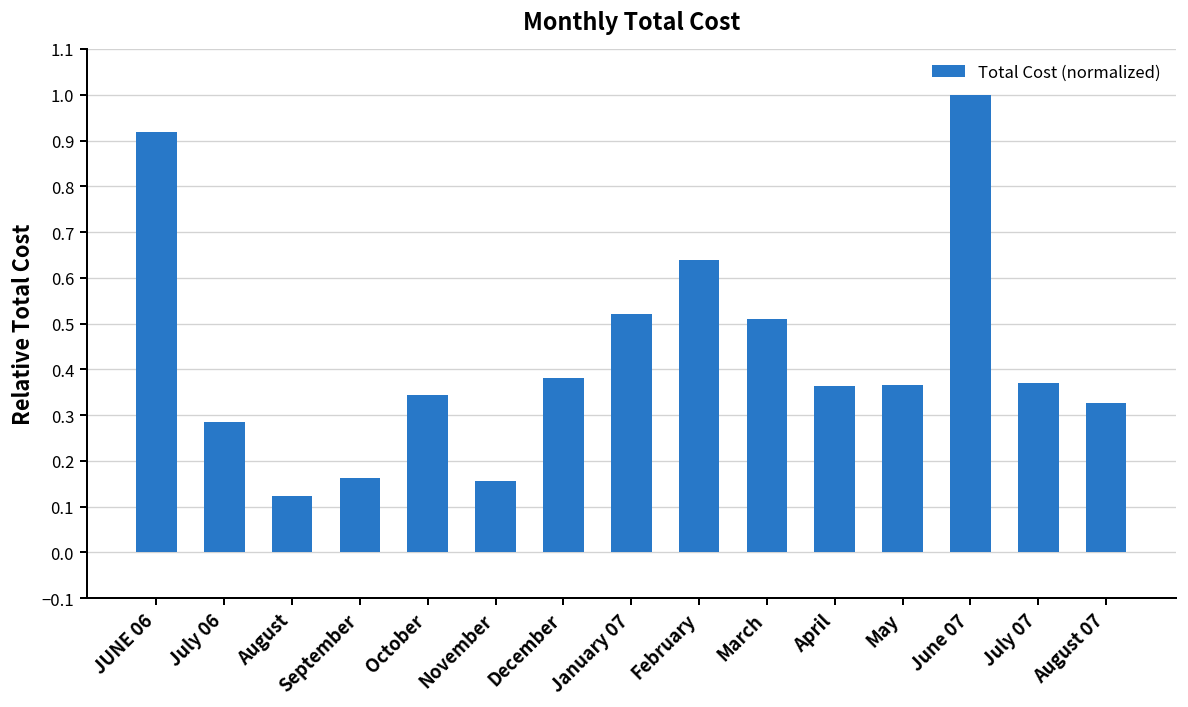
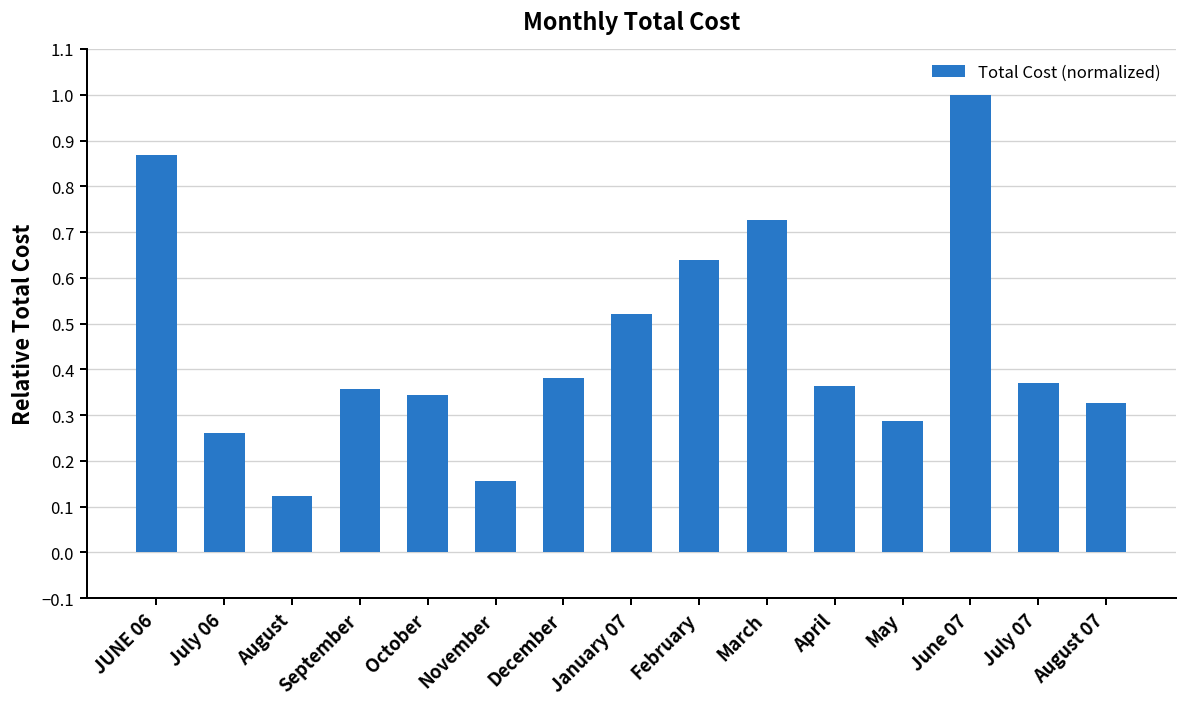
JUNE 06: 0.92 -> 0.87
July 06: 0.29 -> 0.26
September: 0.16 -> 0.36
March: 0.51 -> 0.73
May: 0.37 -> 0.29
